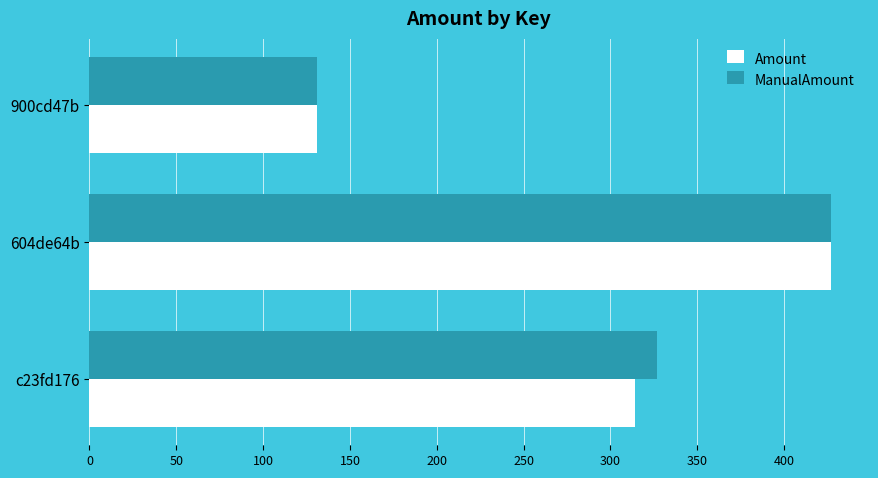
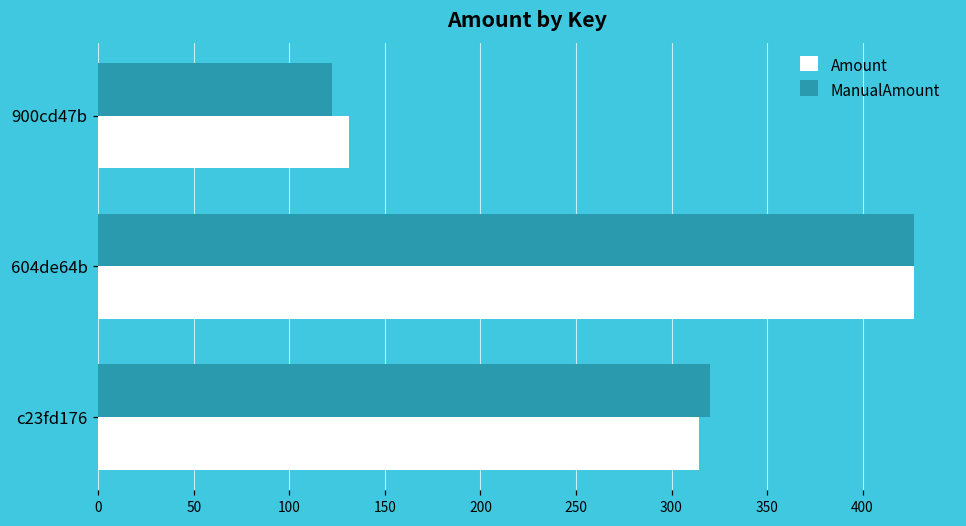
ManualAmount, 900cd47b: 131 -> 122
ManualAmount, c23fd176: 327 -> 320
